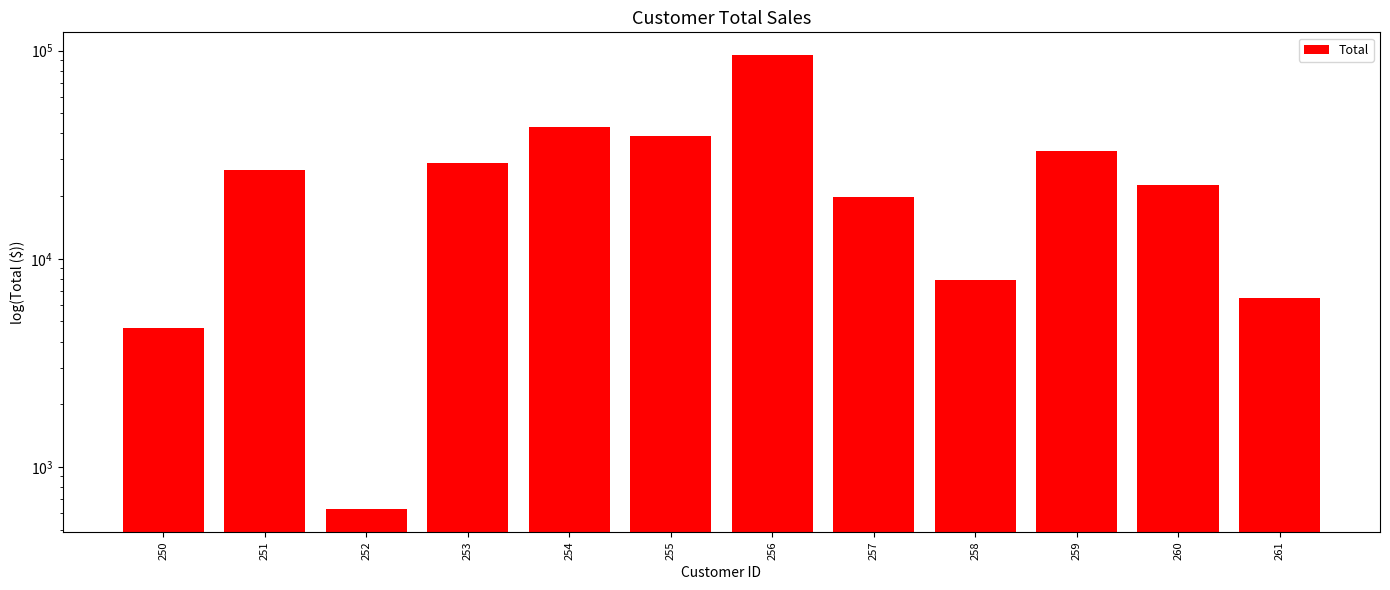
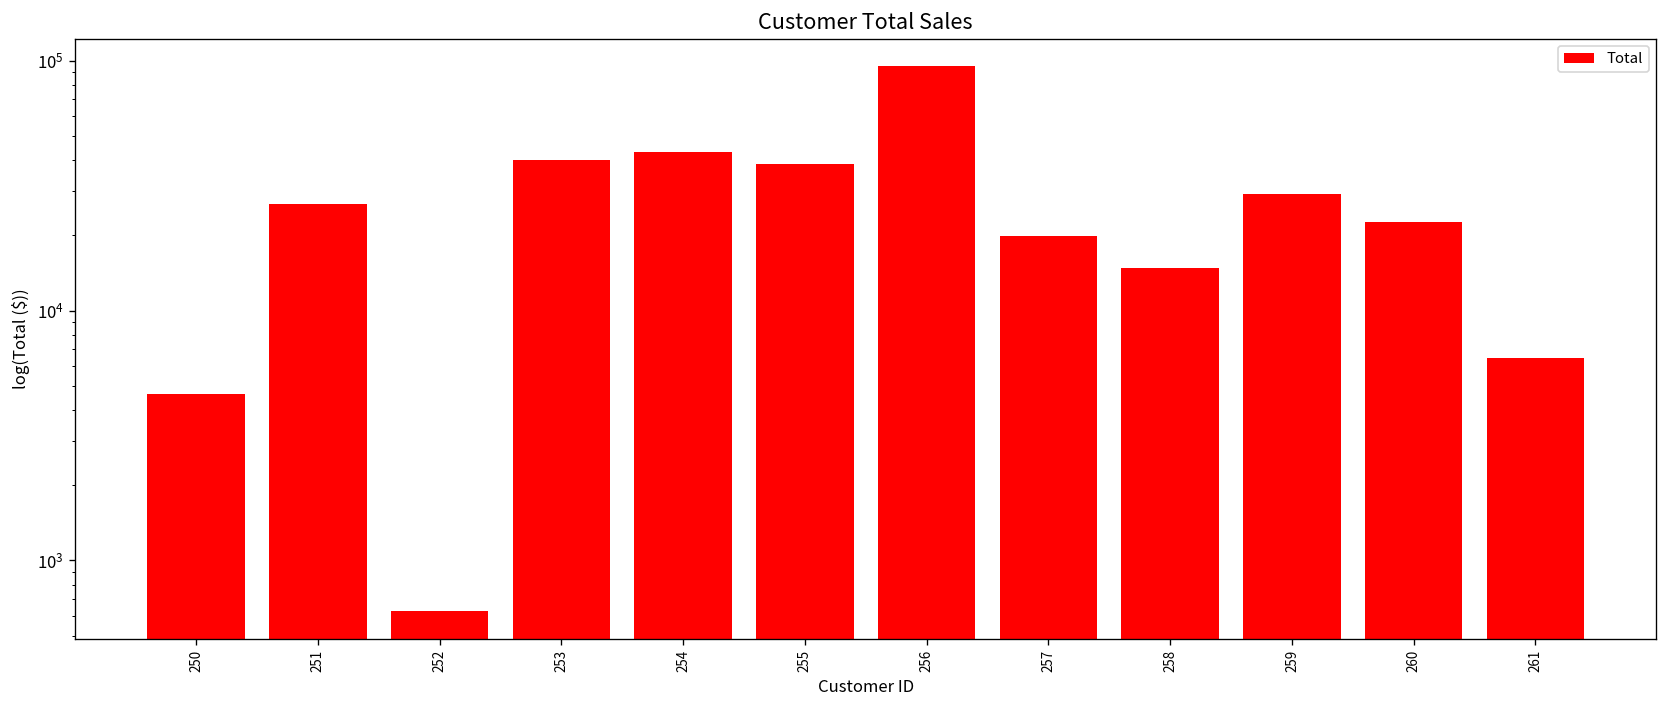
253: 29000 -> 40000
258: 7900 -> 15000
259: 33000 -> 29000
